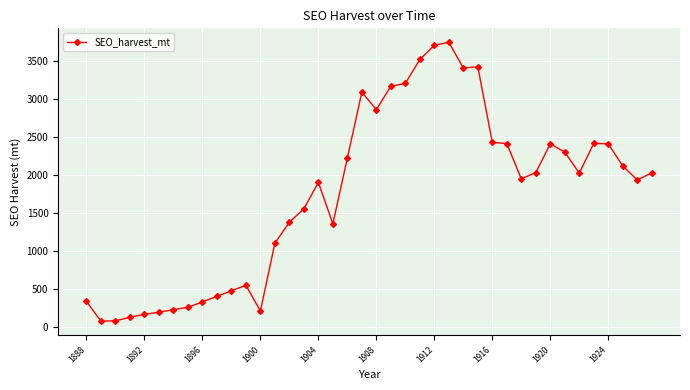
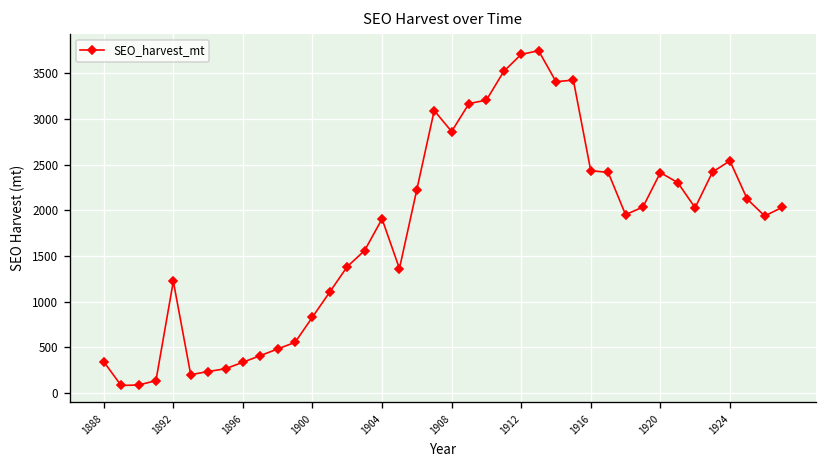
1892: 200 -> 1200
1900: 200 -> 800
1924: 2400 -> 2500
